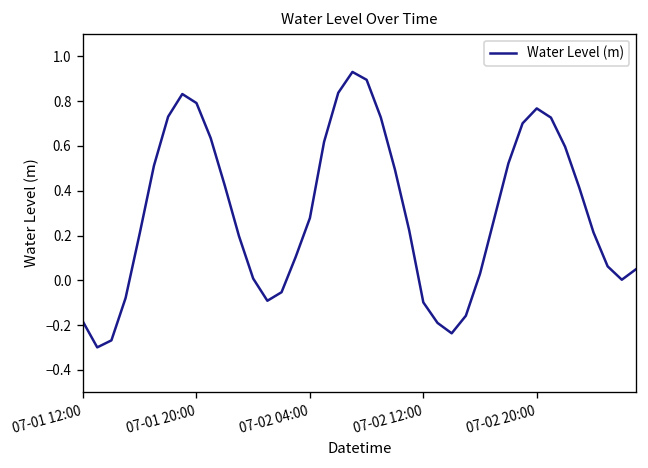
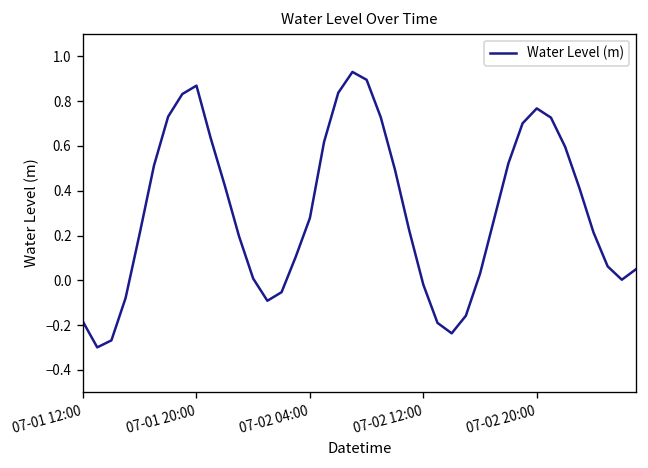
07-01 20:00: 0.79 -> 0.87
07-02 12:00: -0.10 -> -0.02
